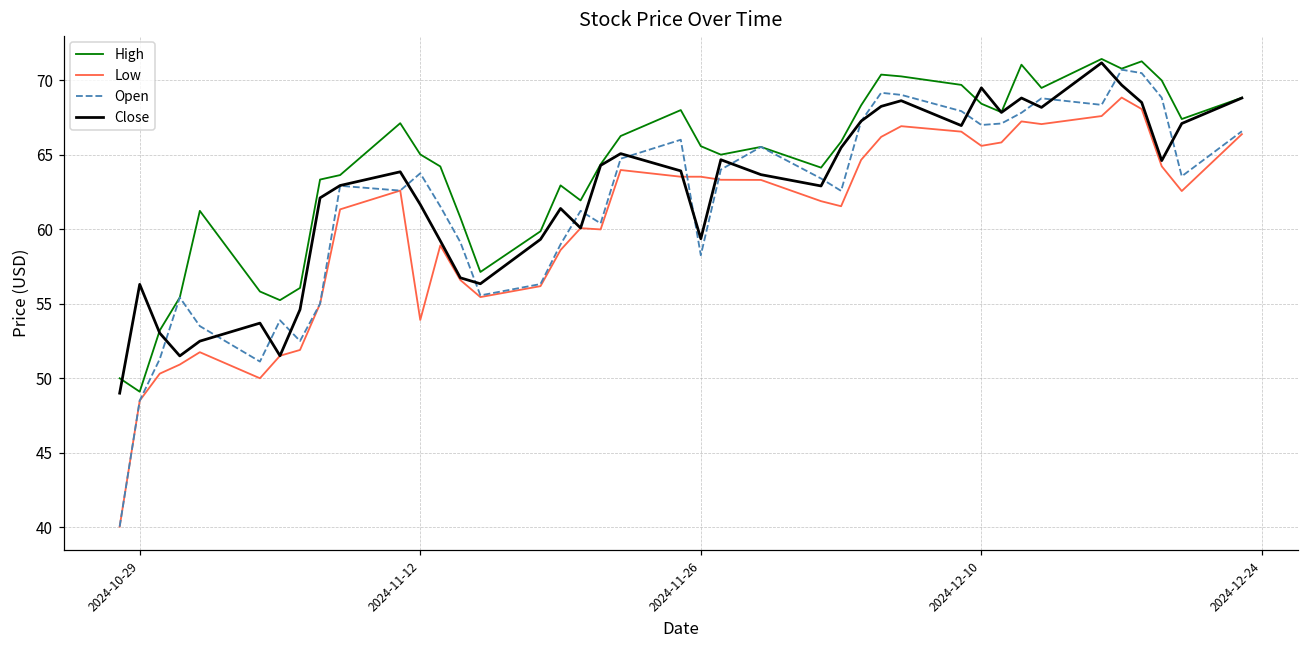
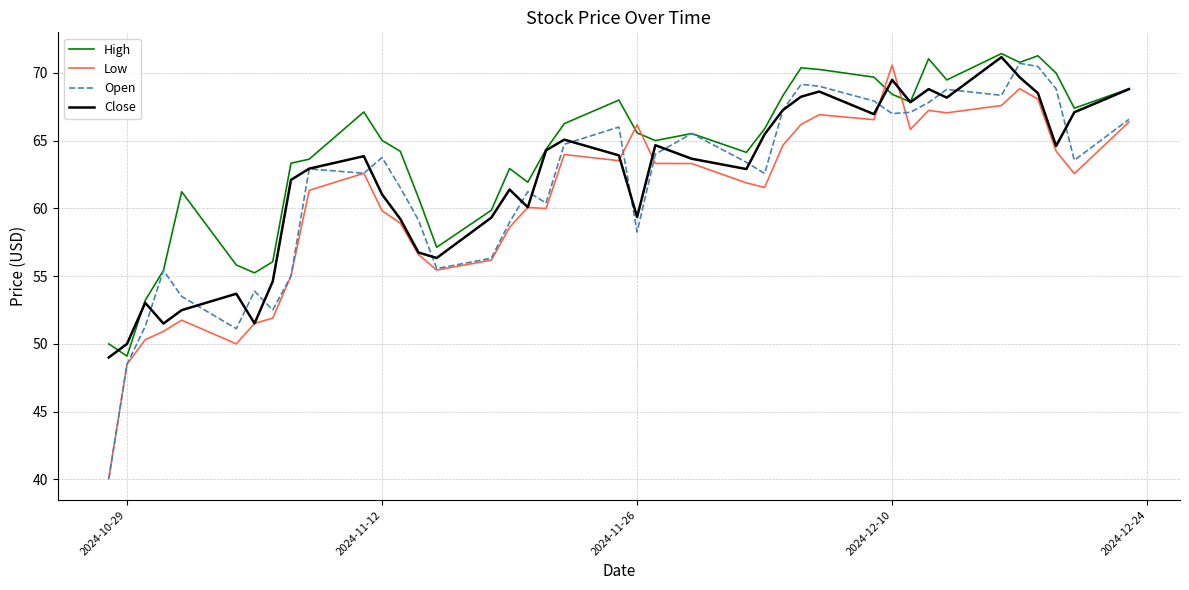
Close, 2024-10-29: 56.3 -> 50.0
Low, 2024-11-12: 53.9 -> 59.8
Close, 2024-11-12: 61.7 -> 61.0
Low, 2024-11-26: 63.5 -> 66.2
Low, 2024-12-10: 65.6 -> 70.6
